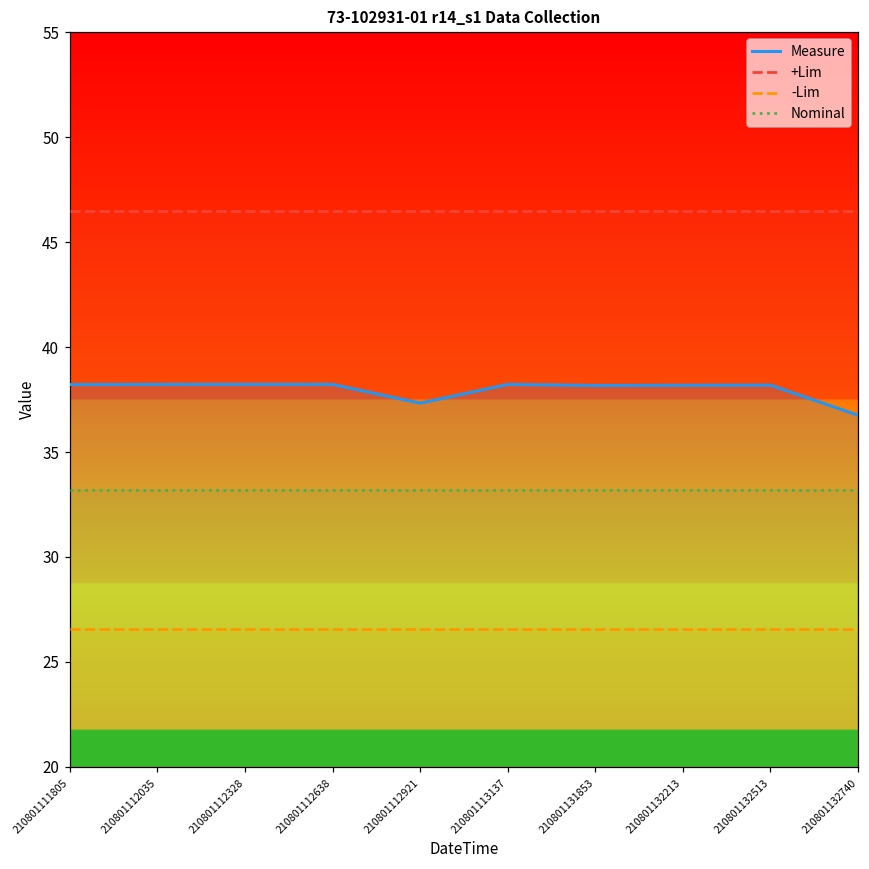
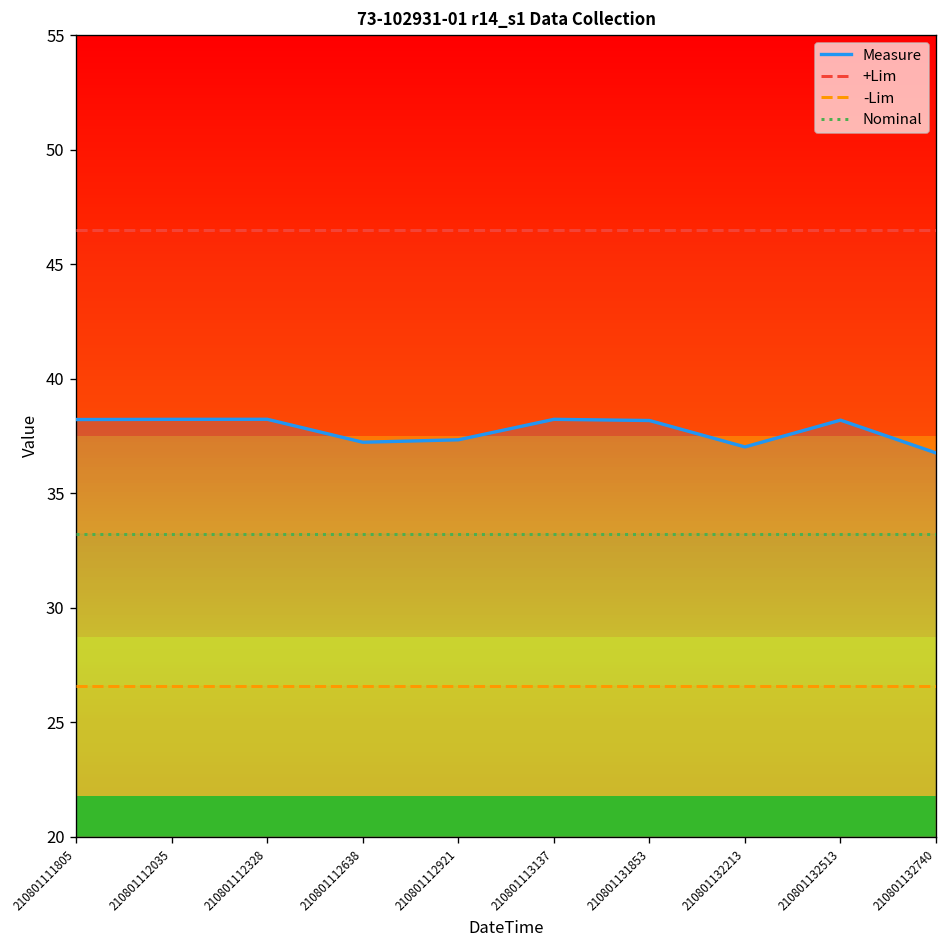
Measure, 210801112638: 38.2 -> 37.2
Measure, 210801132213: 38.2 -> 37.0
